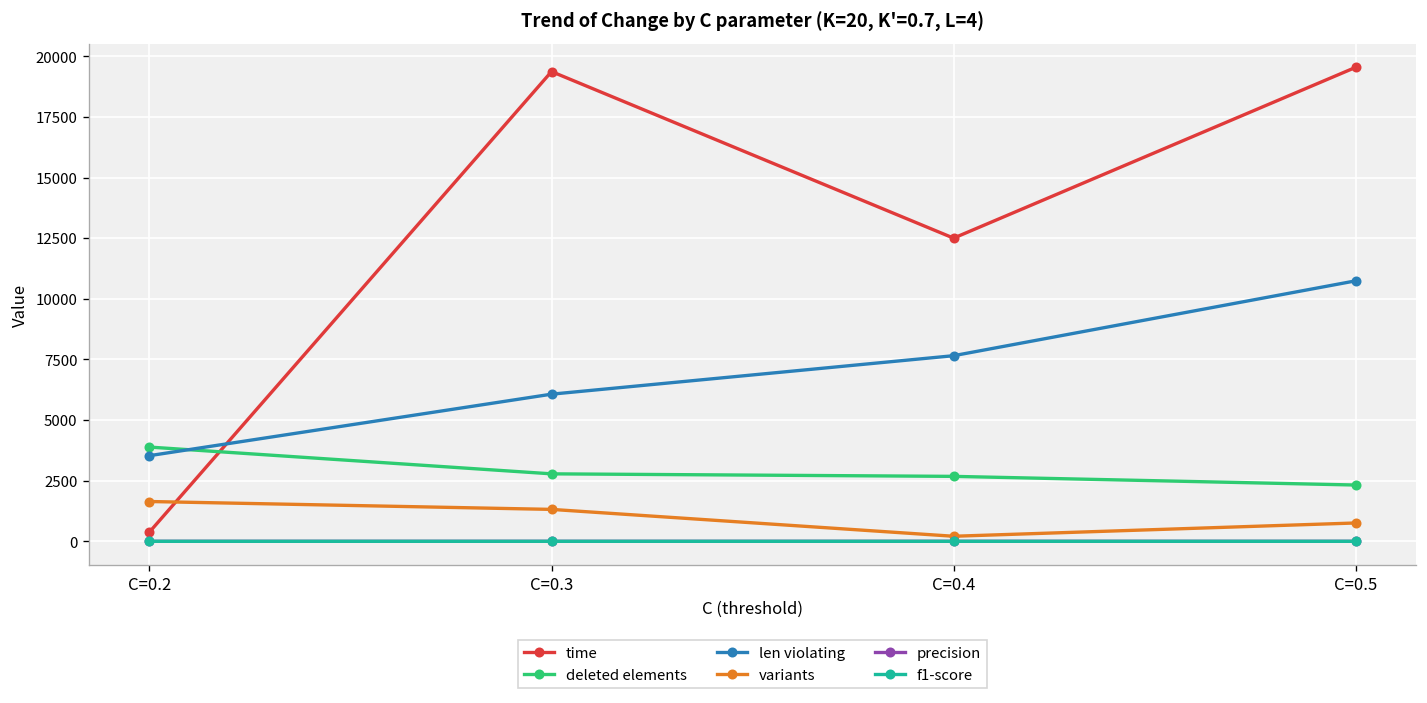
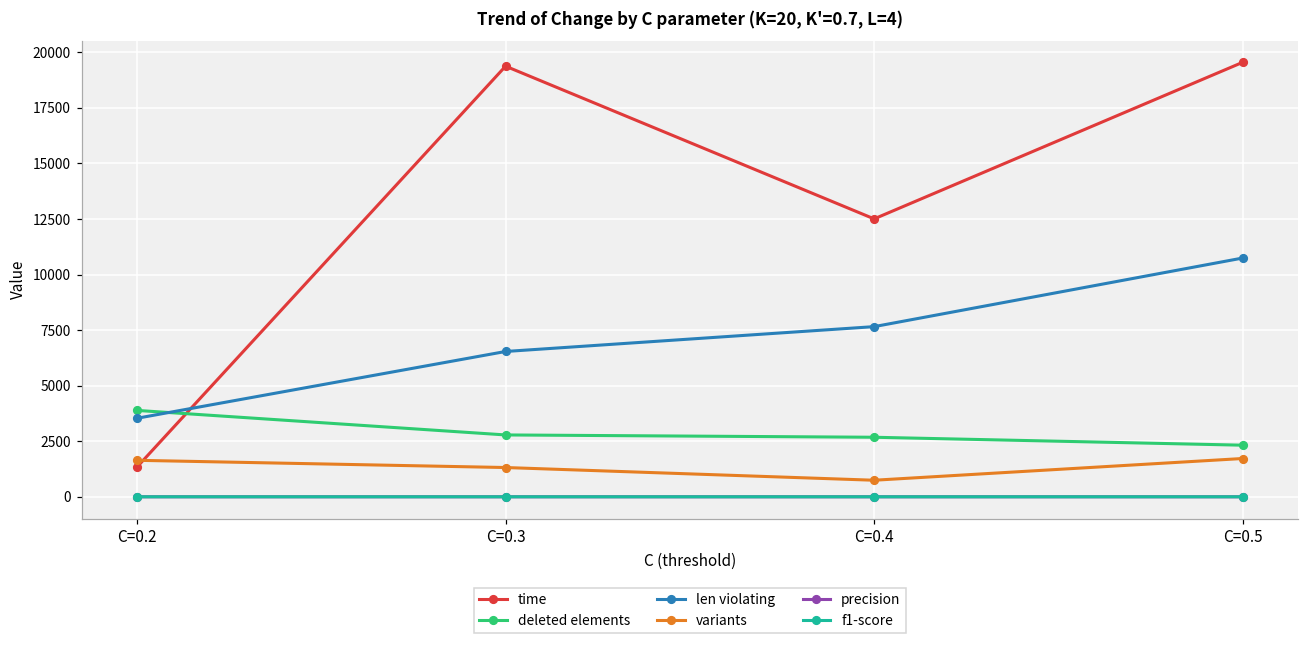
time, C=0.2: 400 -> 1300
len violating, C=0.3: 6100 -> 6500
variants, C=0.4: 200 -> 700
variants, C=0.5: 800 -> 1700
